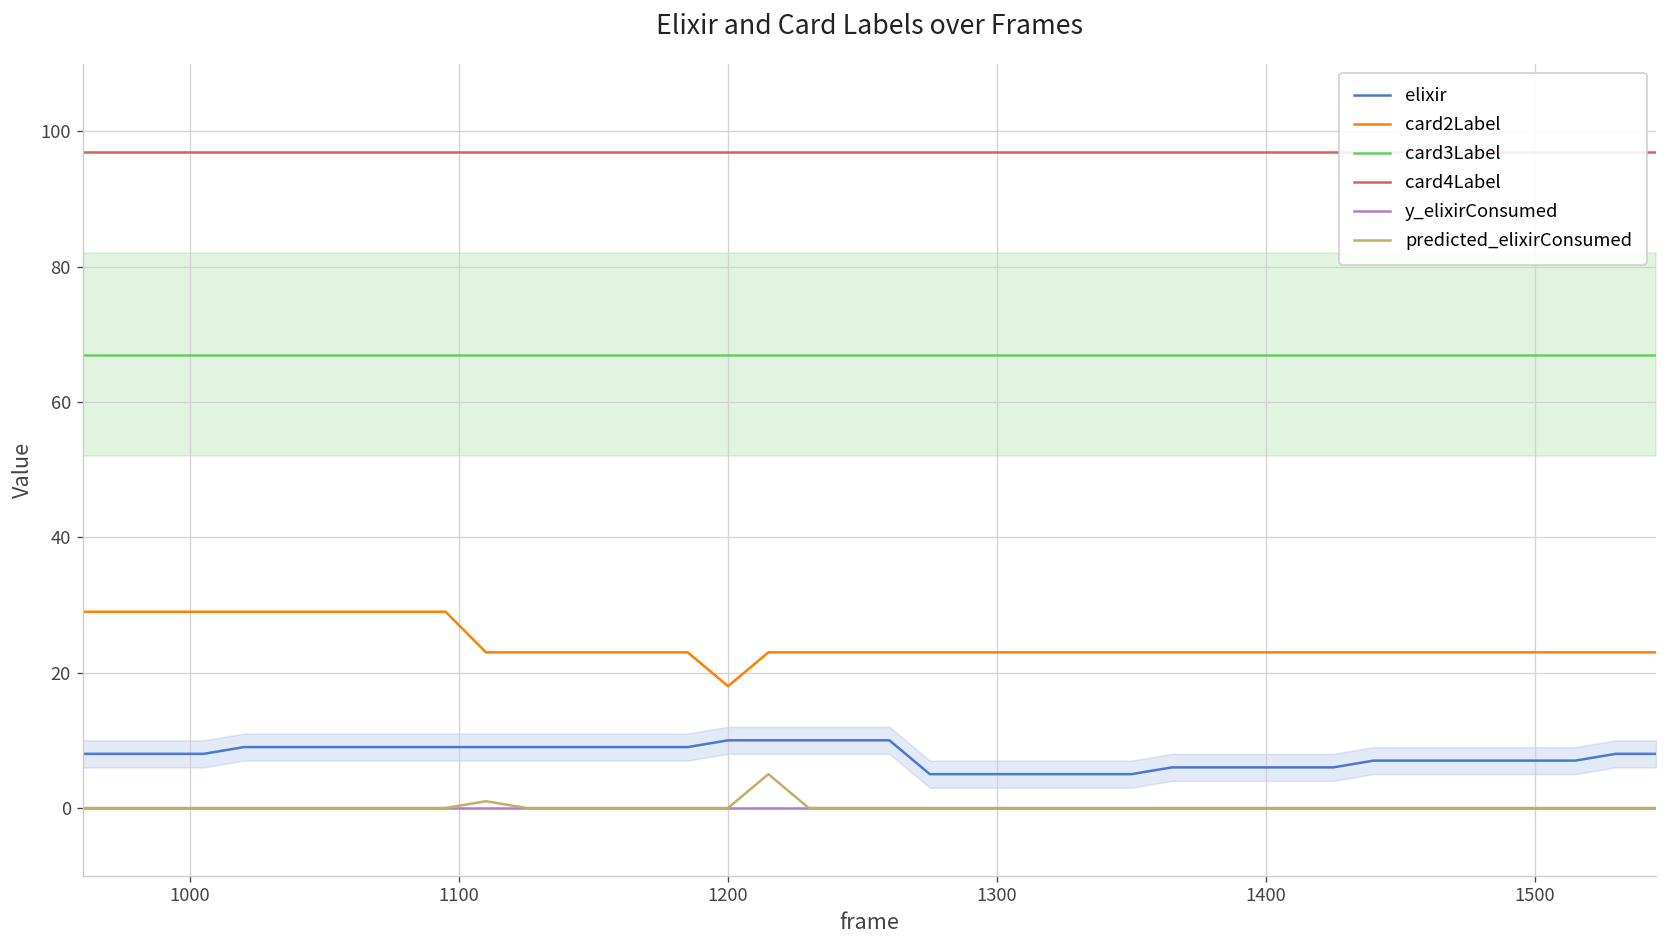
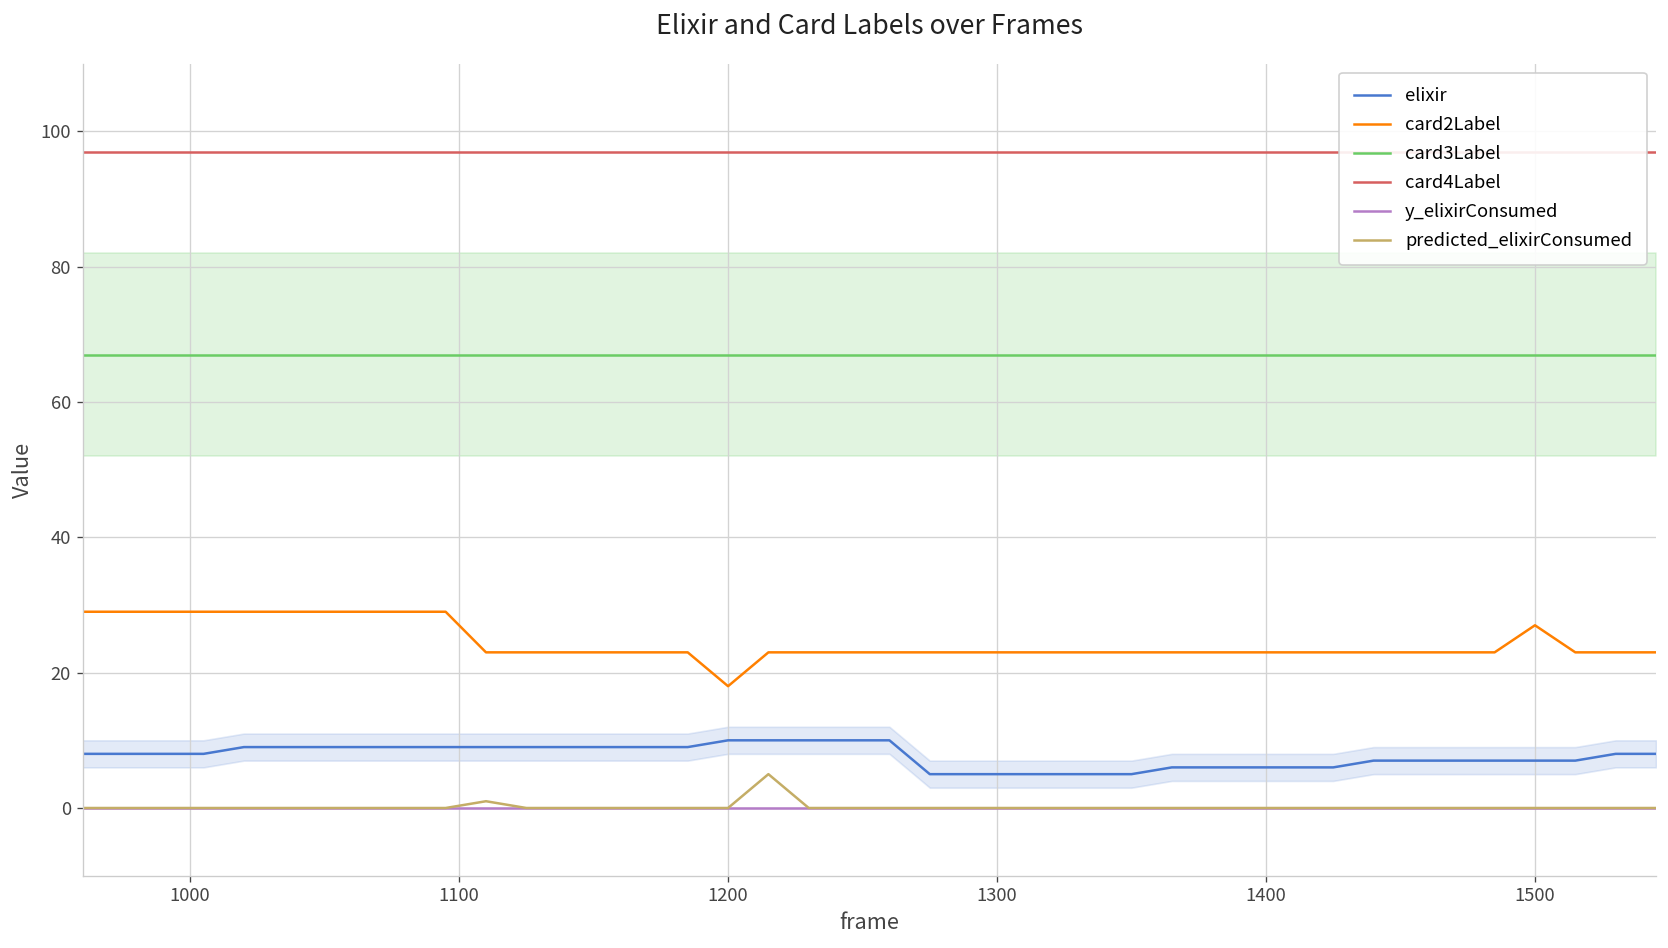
card2Label, 1500: 23 -> 27
